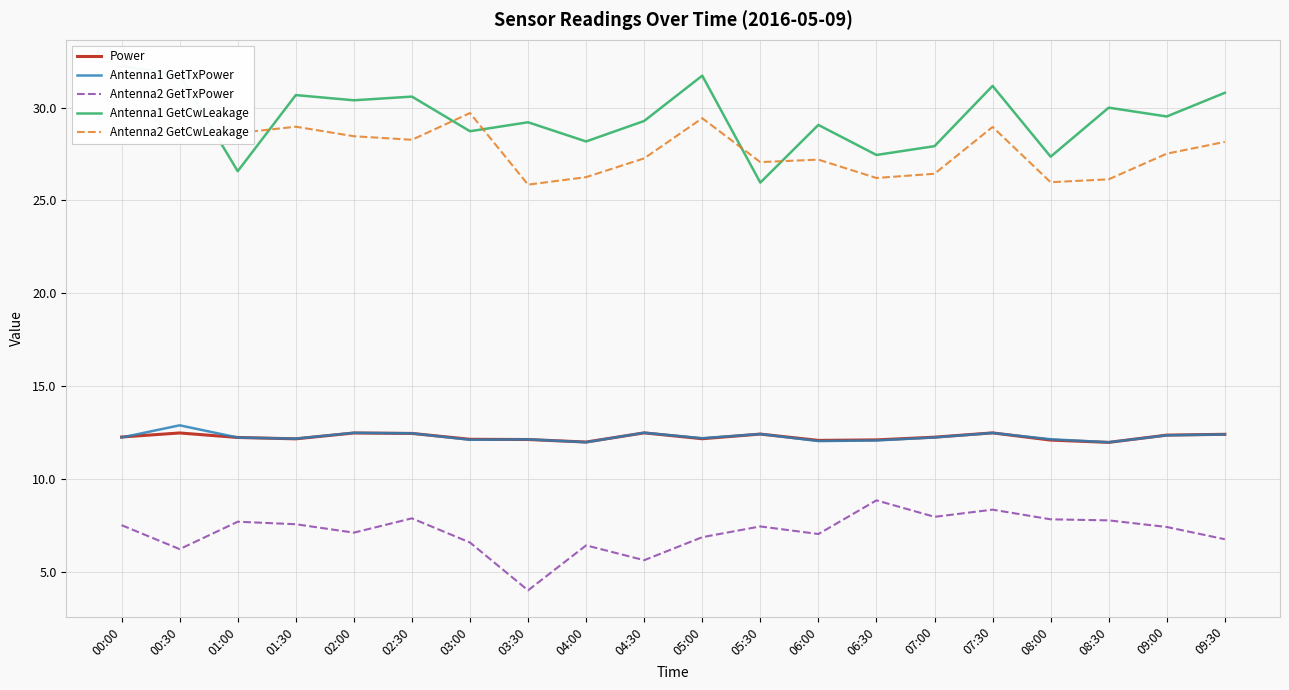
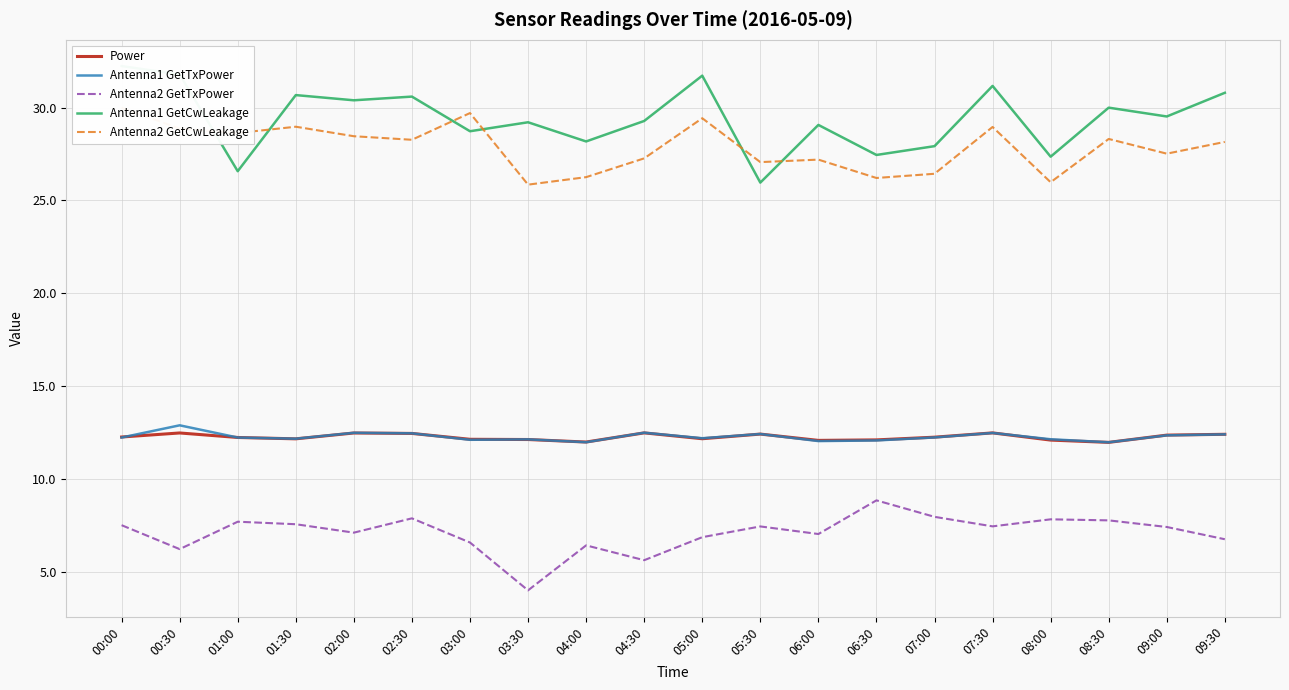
Antenna2 GetTxPower, 07:30: 8.3 -> 7.4
Antenna2 GetCwLeakage, 08:30: 26.1 -> 28.3
